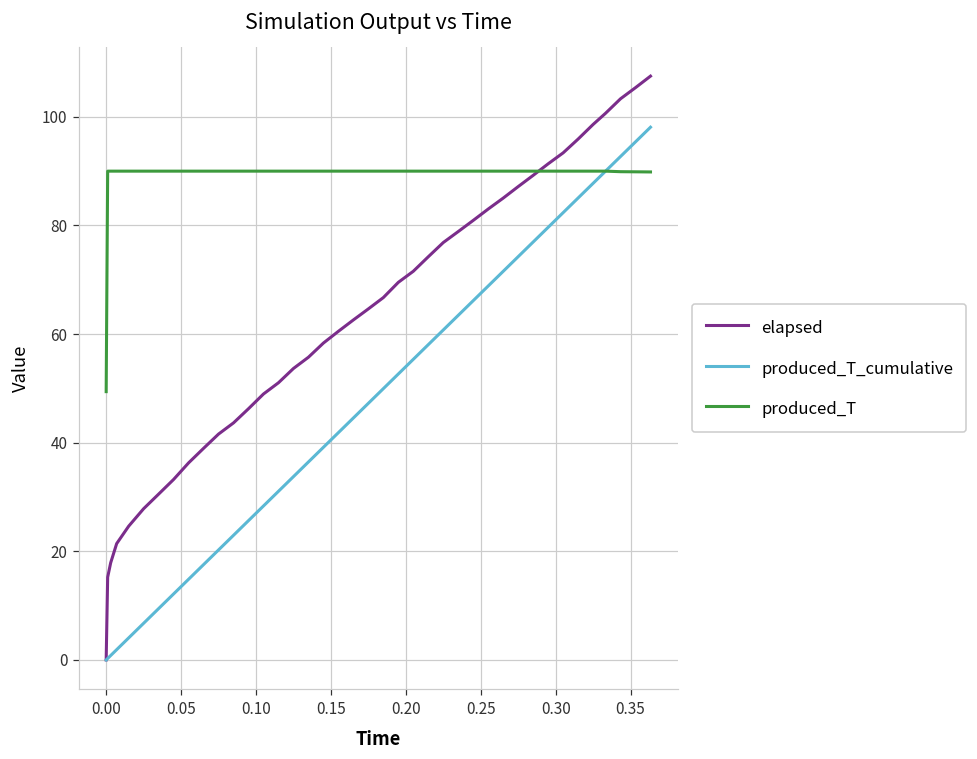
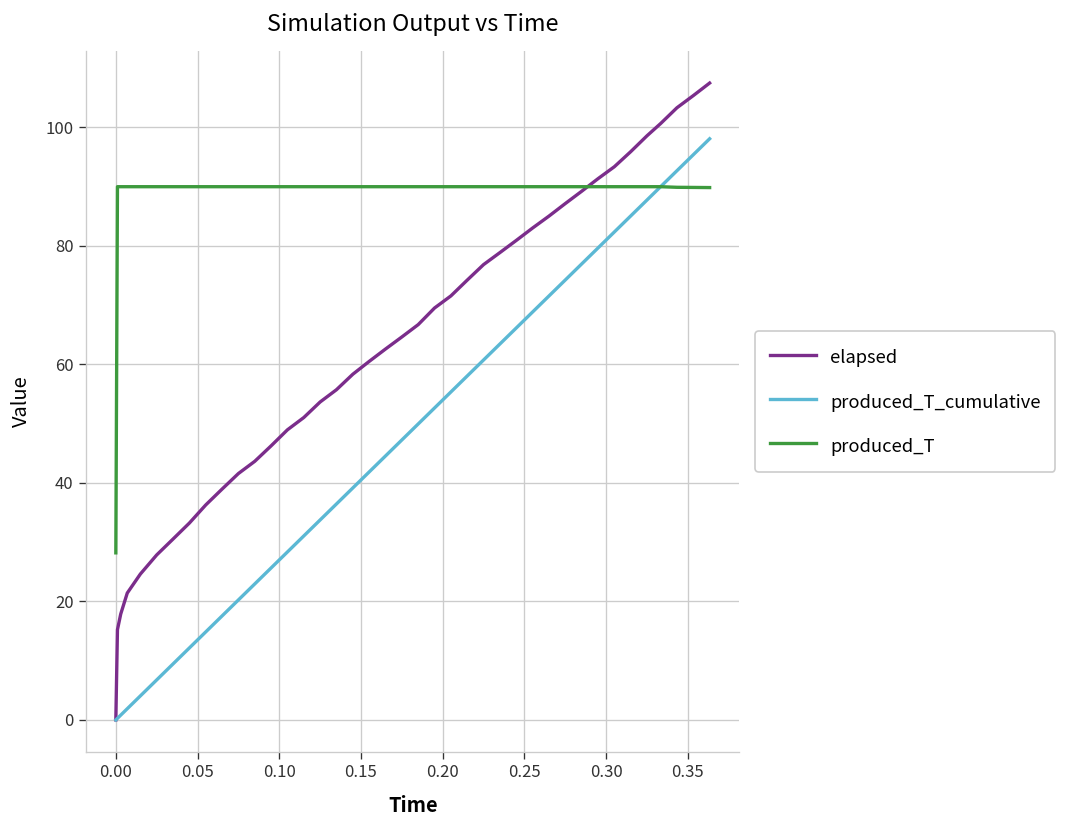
produced_T, 0.00: 49 -> 28
